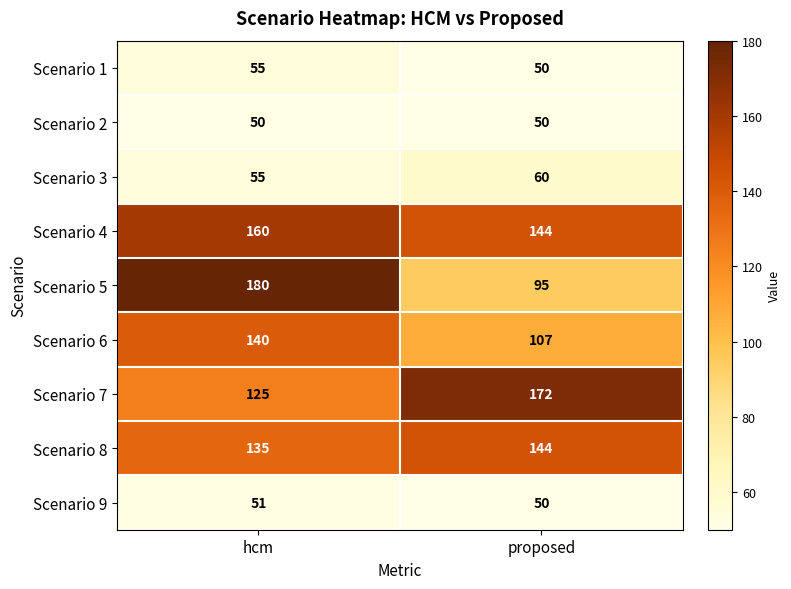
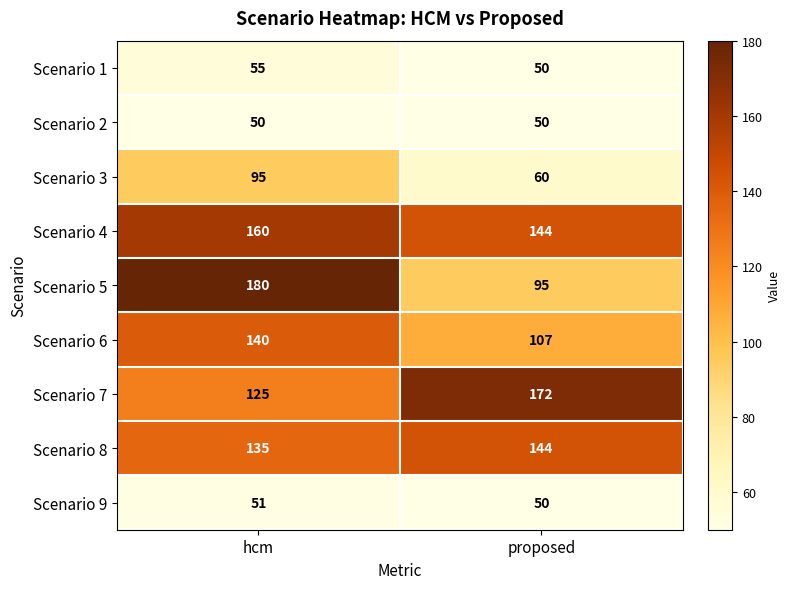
Scenario 3, hcm: 55 -> 95
